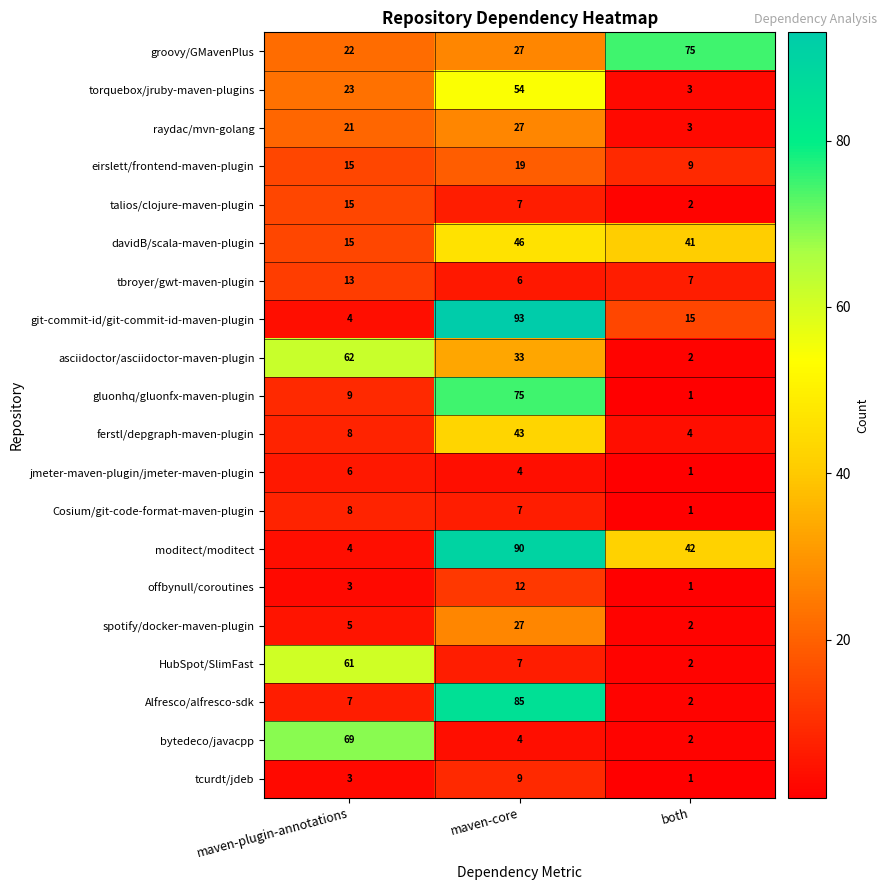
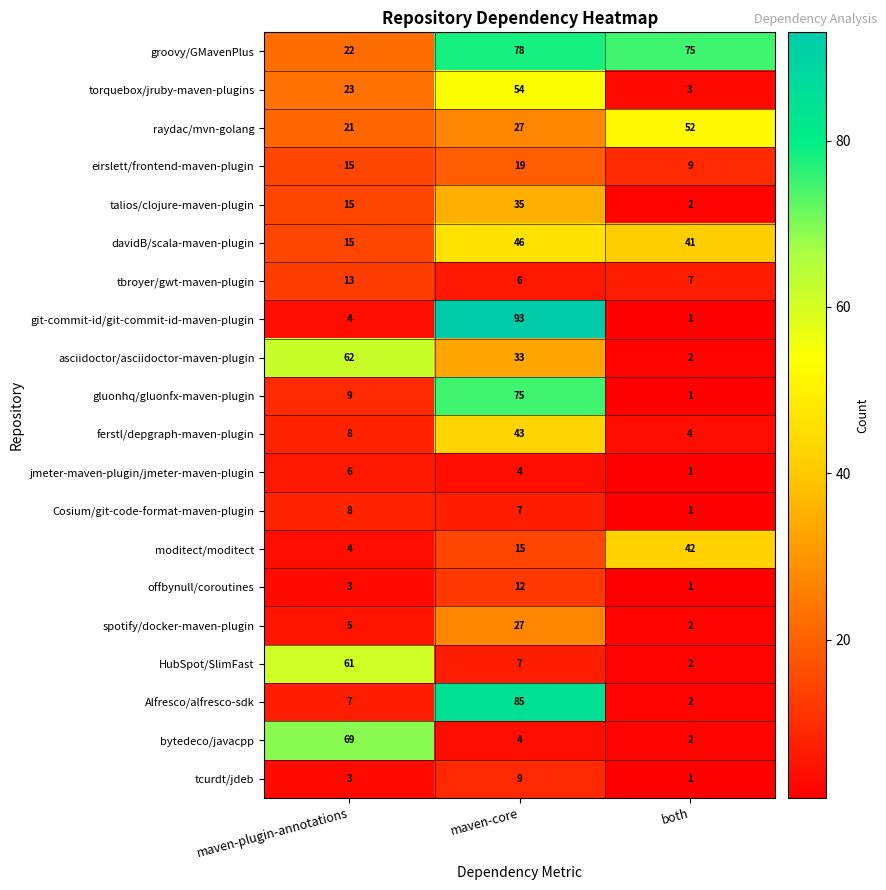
groovy/GMavenPlus, maven-core: 27 -> 78
raydac/mvn-golang, both: 3 -> 52
talios/clojure-maven-plugin, maven-core: 7 -> 35
git-commit-id/git-commit-id-maven-plugin, both: 15 -> 1
moditect/moditect, maven-core: 90 -> 15
